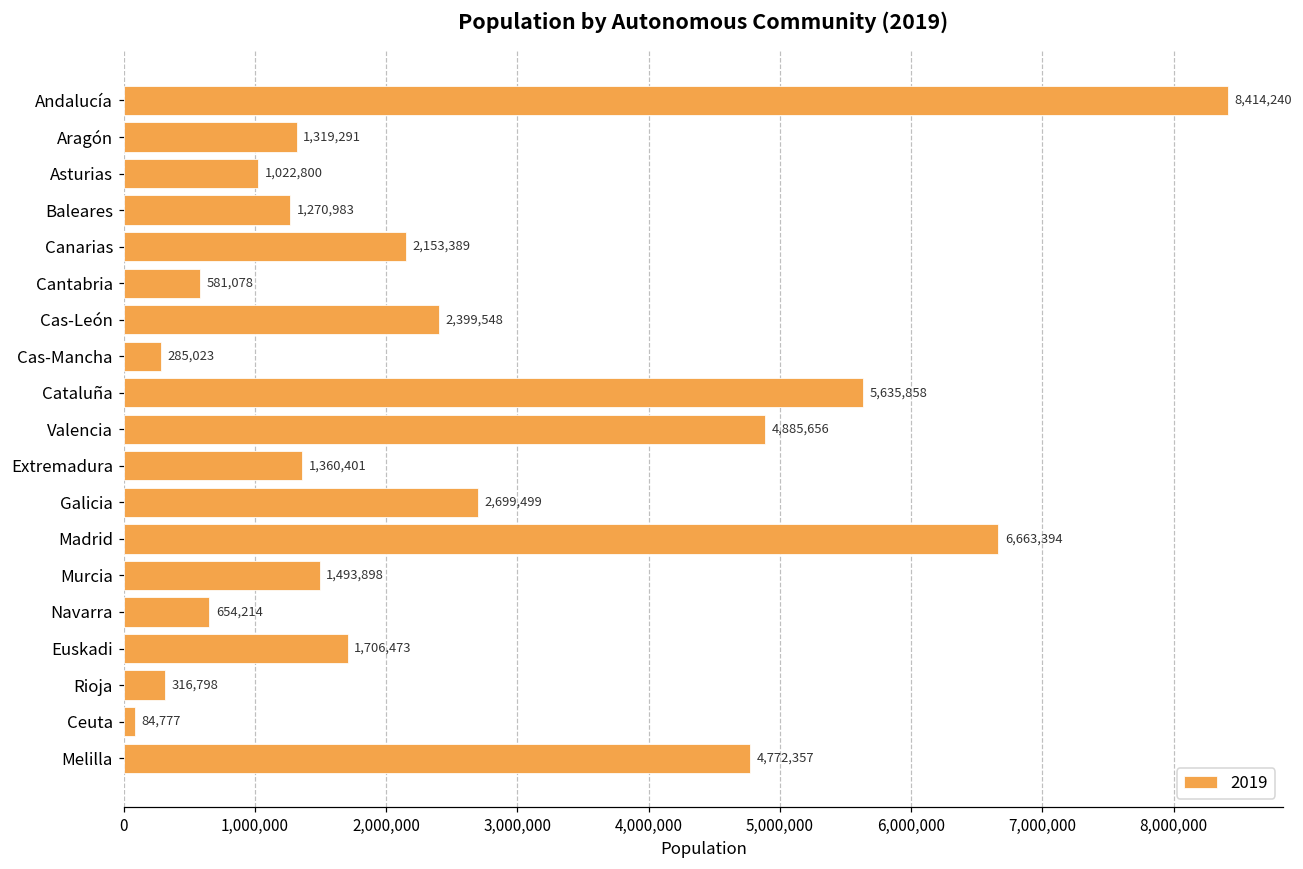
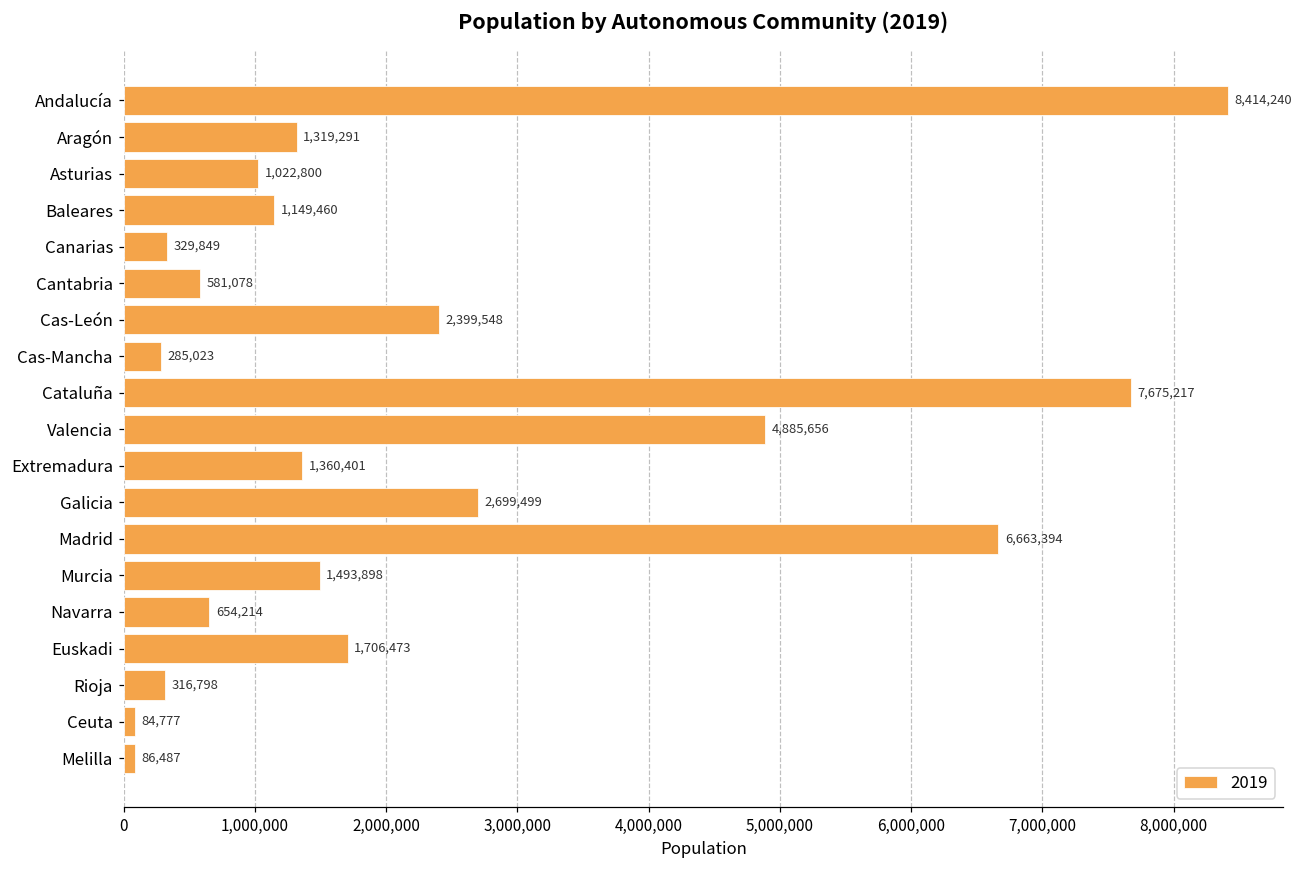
Baleares: 1,270,983 -> 1,149,460
Canarias: 2,153,389 -> 329,849
Cataluña: 5,635,858 -> 7,675,217
Melilla: 4,772,357 -> 86,487
